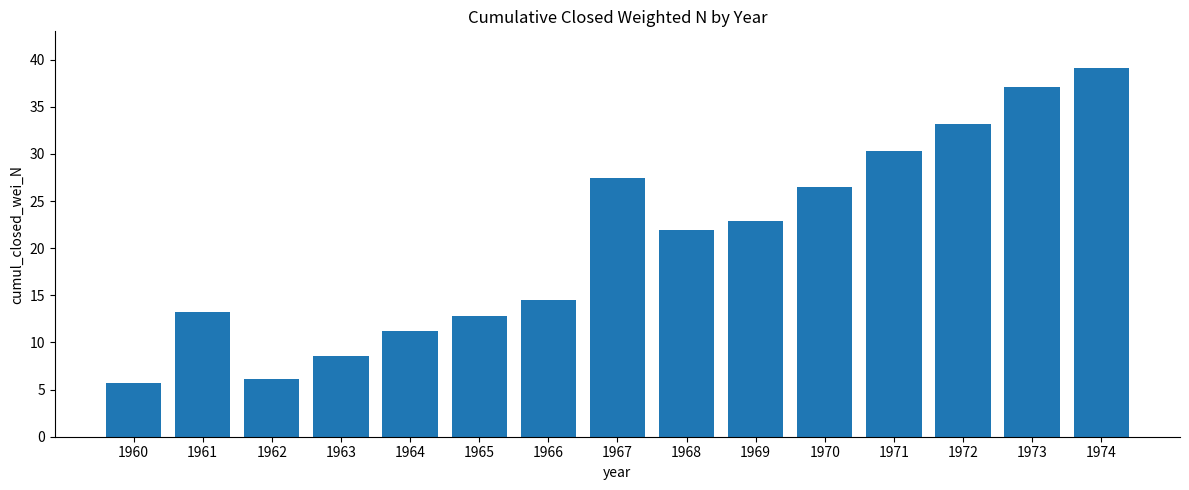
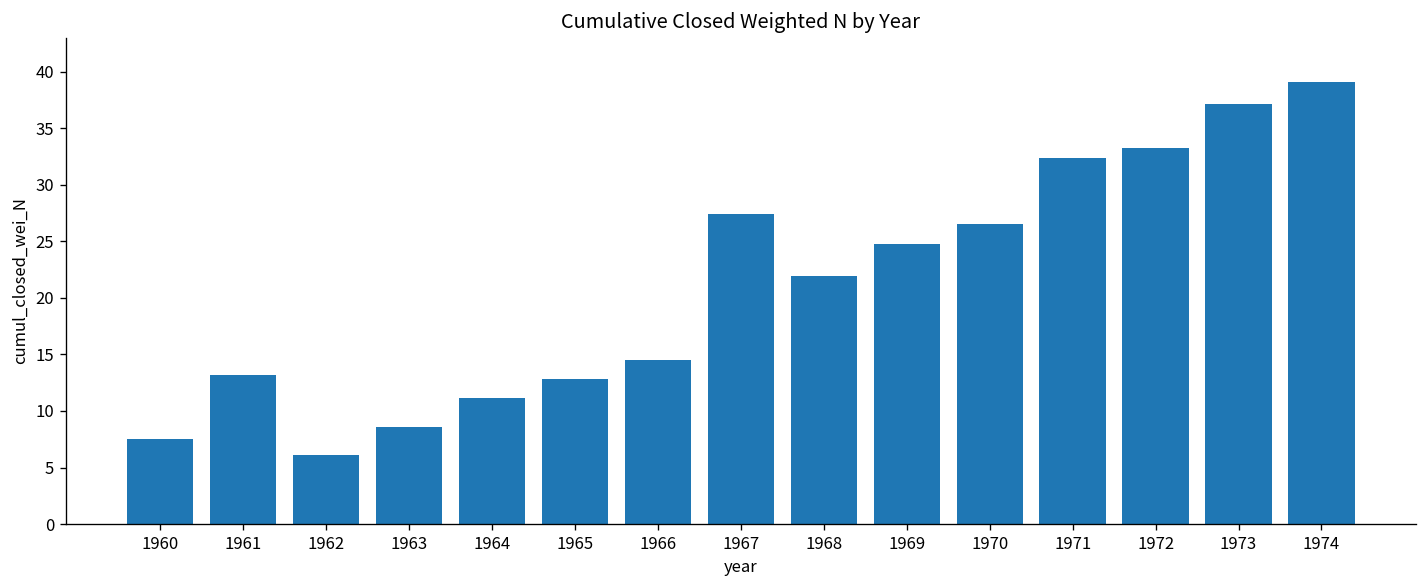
1960: 6 -> 8
1969: 23 -> 25
1971: 30 -> 32
